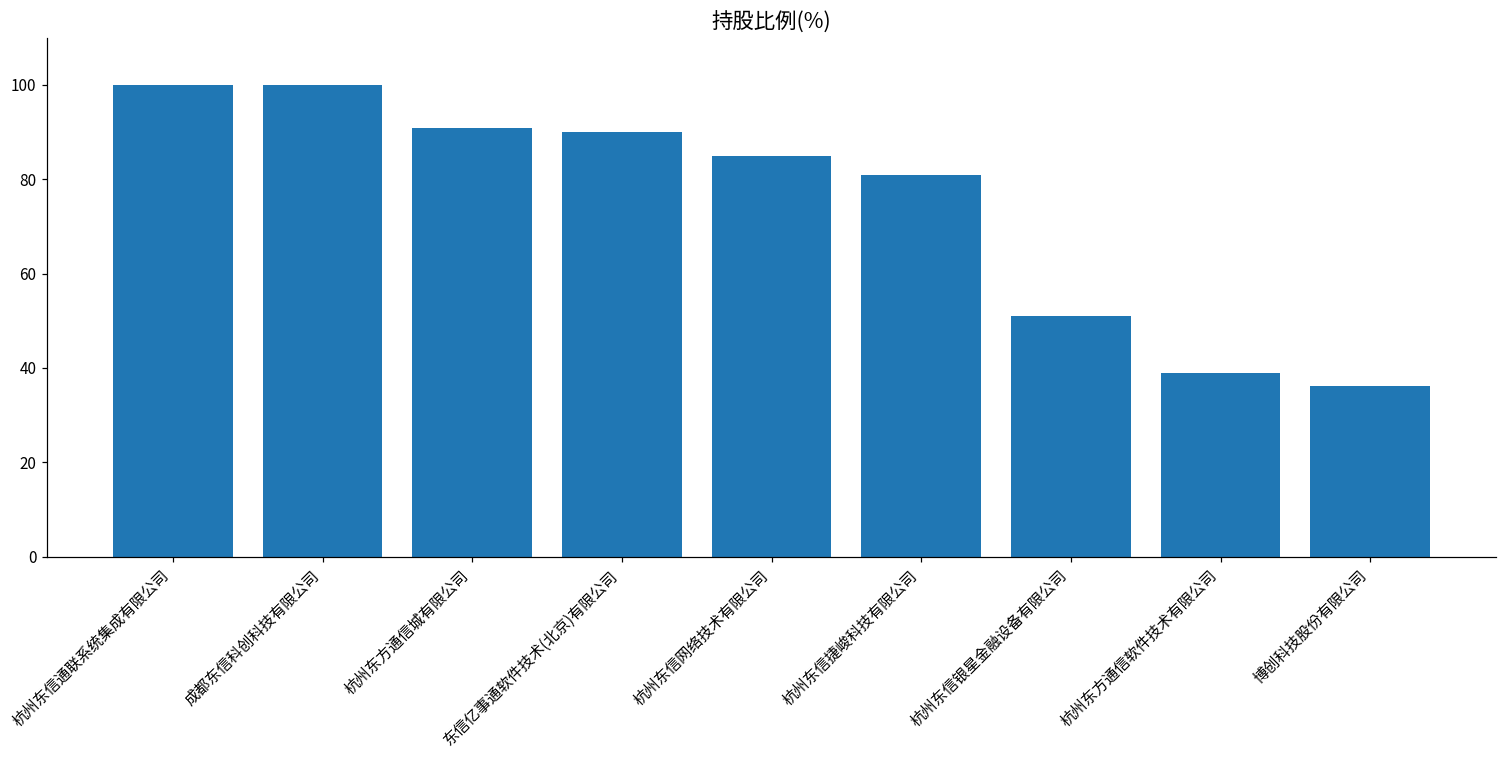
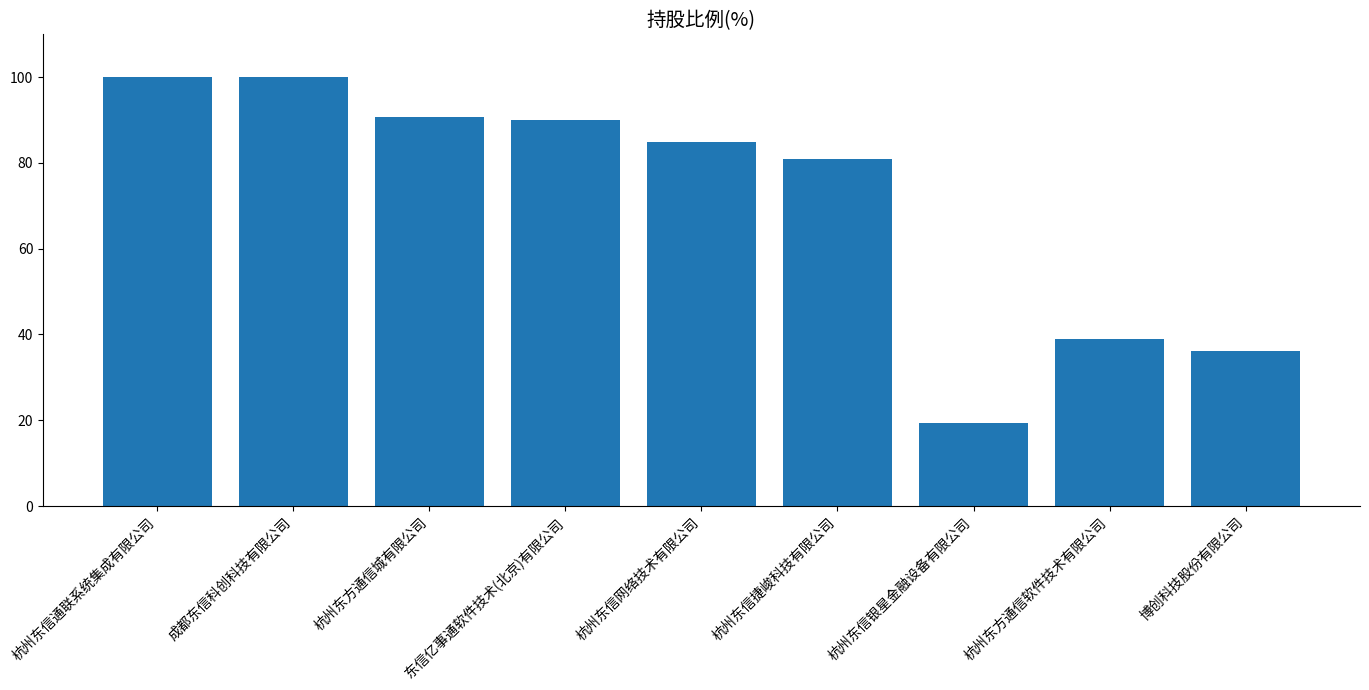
杭州东信银星金融设备有限公司: 51 -> 19
